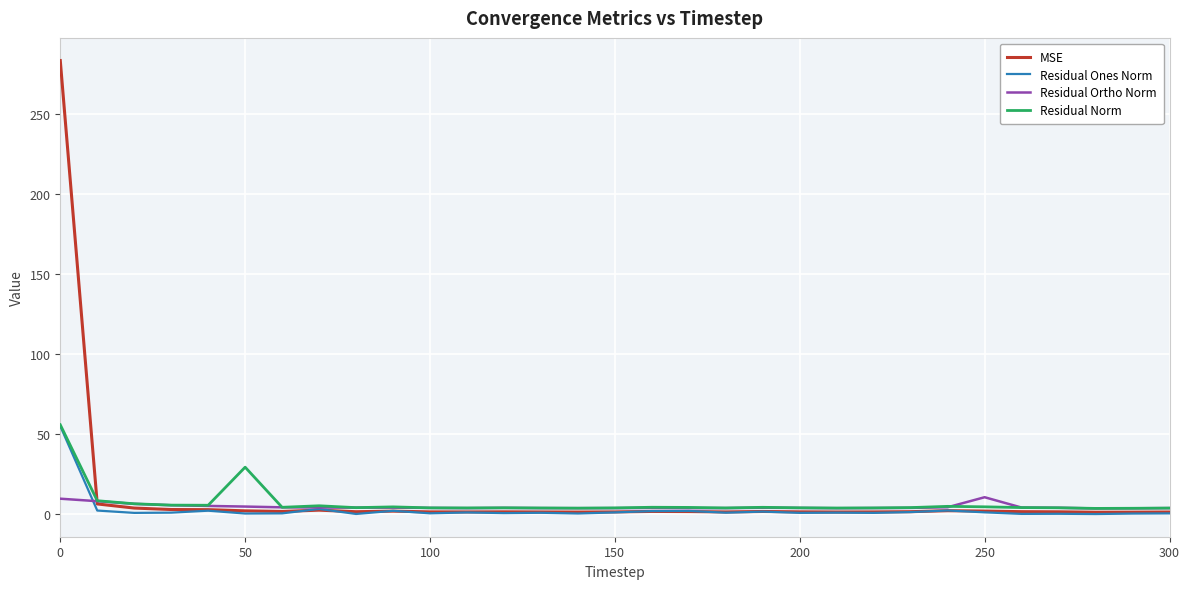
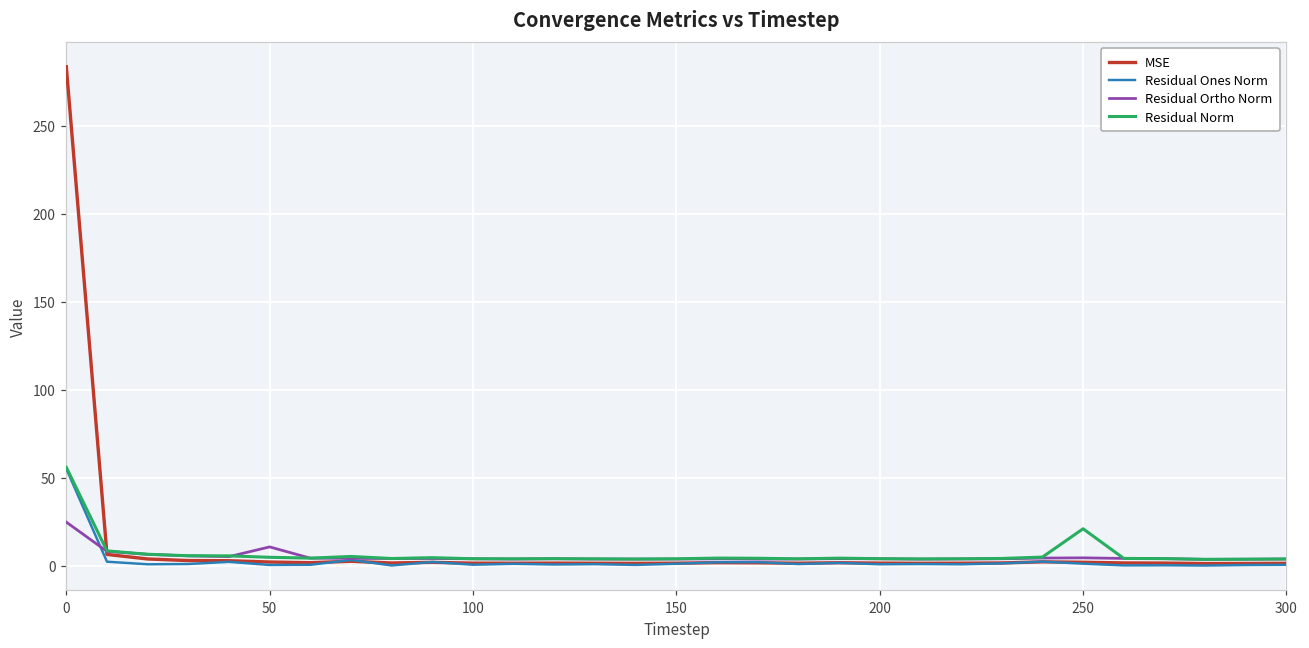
Residual Ortho Norm, 0: 10 -> 25
Residual Ortho Norm, 50: 5 -> 11
Residual Norm, 50: 29 -> 5
Residual Ortho Norm, 250: 11 -> 4
Residual Norm, 250: 5 -> 21
